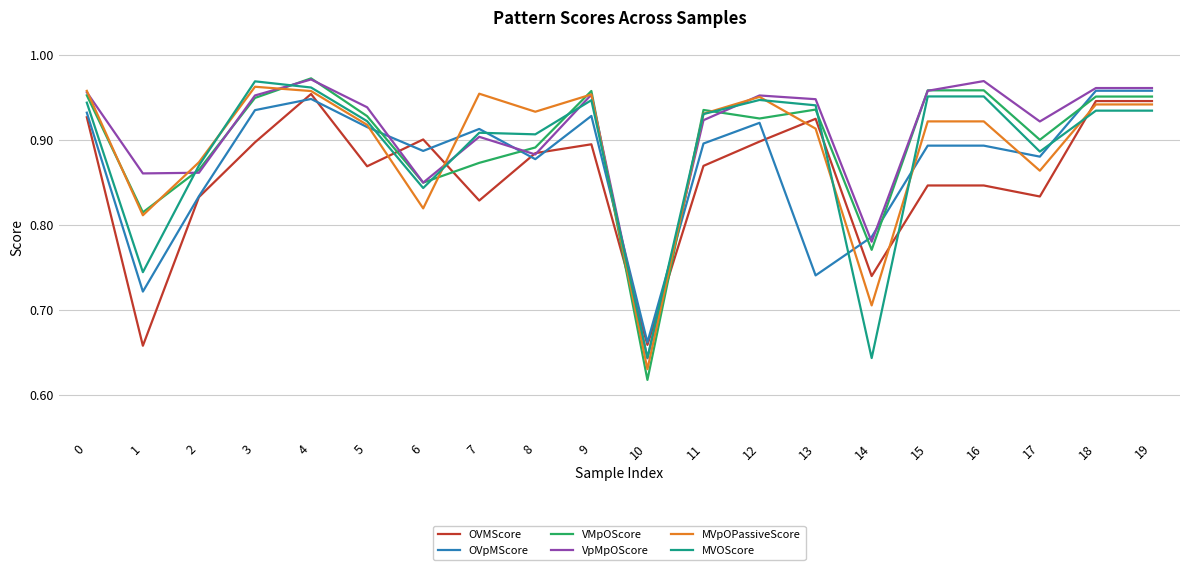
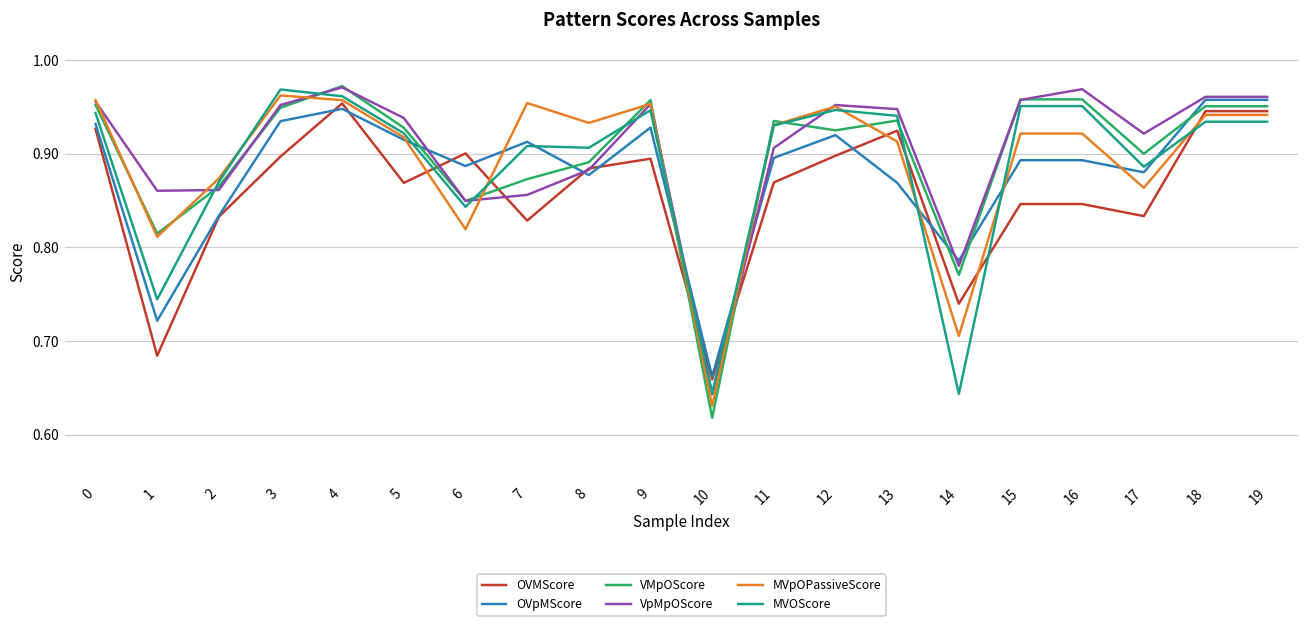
OVMScore, 1: 0.66 -> 0.68
VpMpOScore, 7: 0.90 -> 0.86
VpMpOScore, 11: 0.92 -> 0.91
OVpMScore, 13: 0.74 -> 0.87
